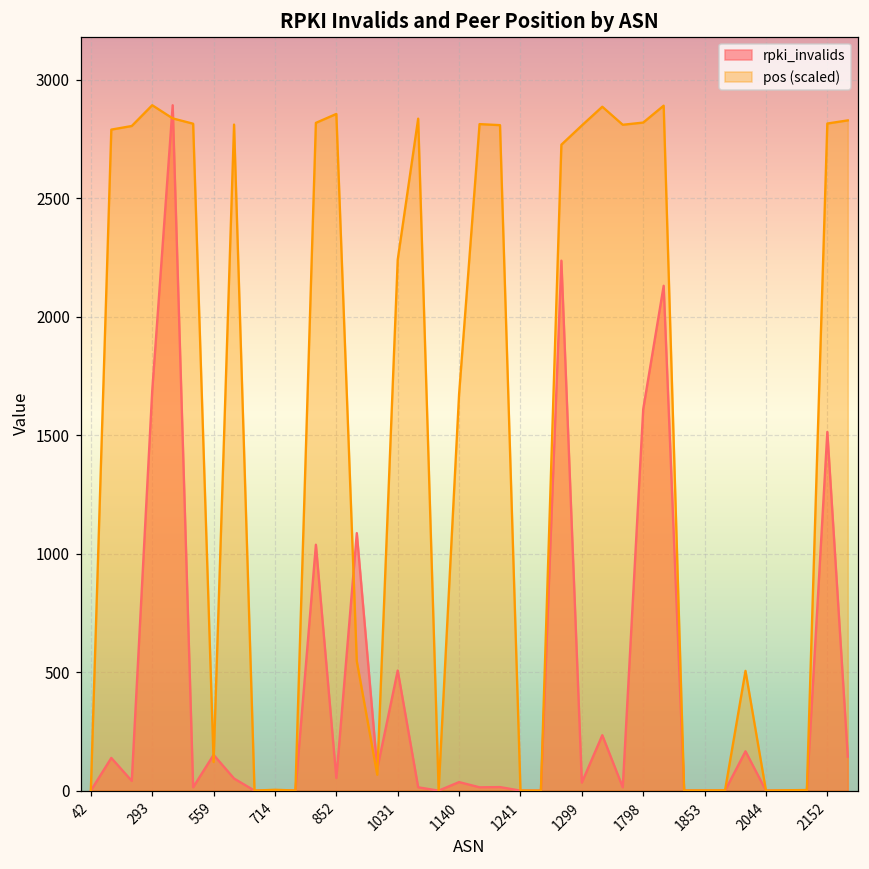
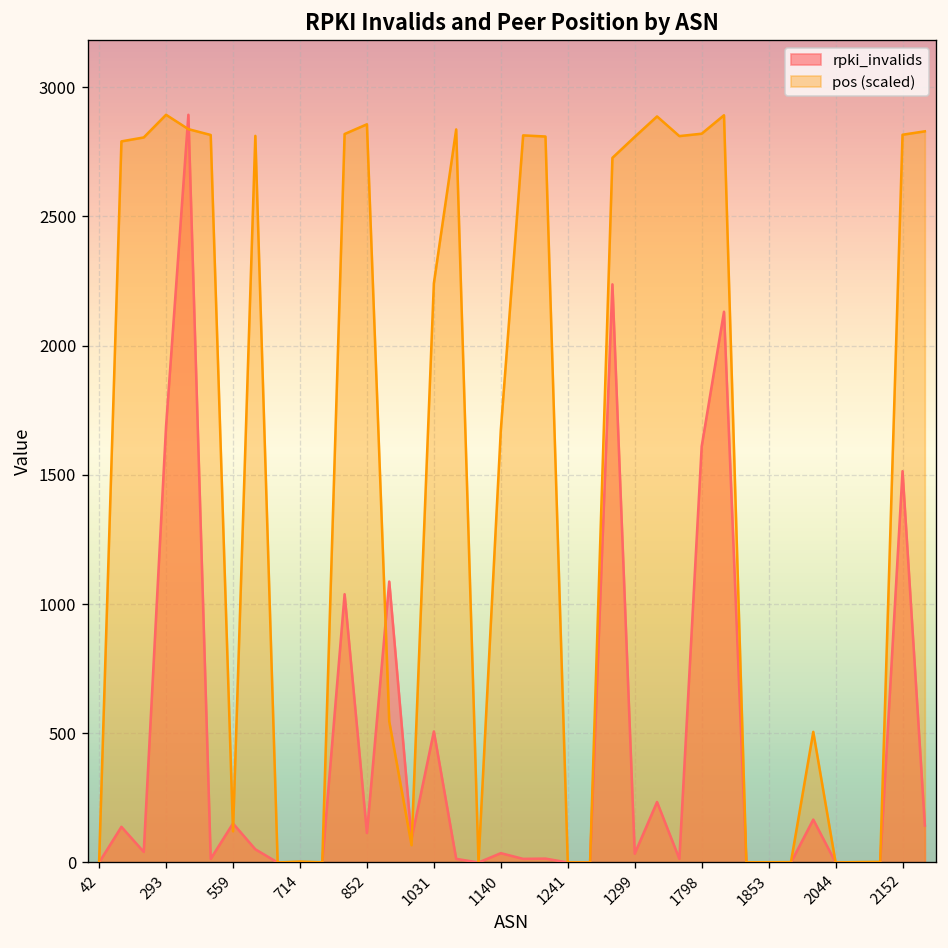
rpki_invalids, 852: 50 -> 110
